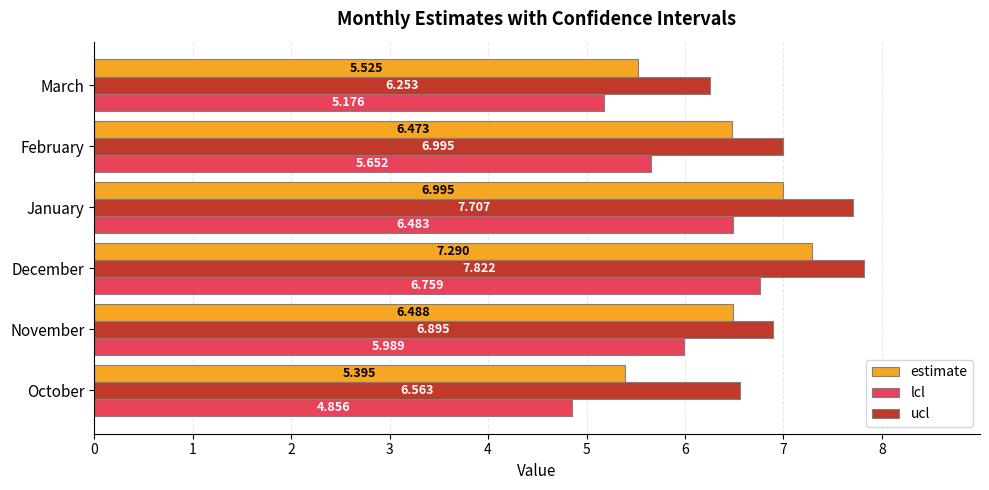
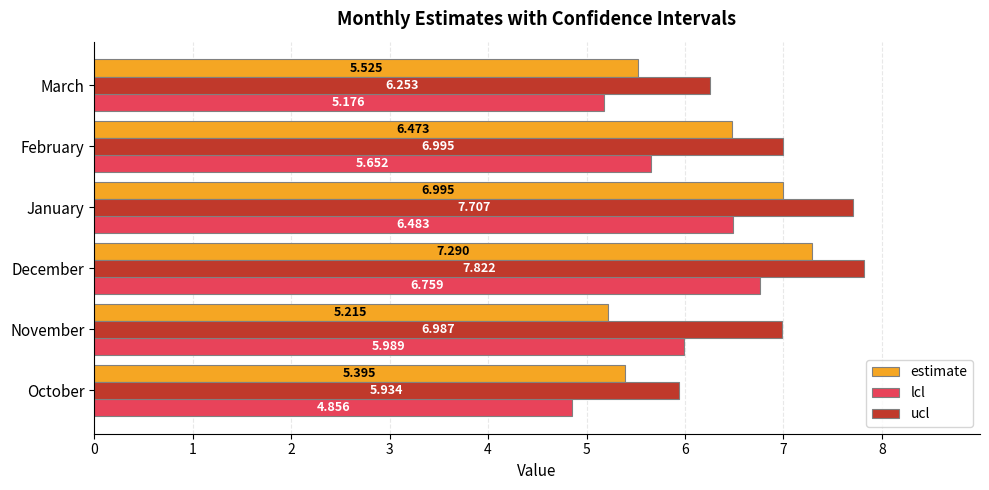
estimate, November: 6.488 -> 5.215
ucl, November: 6.895 -> 6.987
ucl, October: 6.563 -> 5.934
